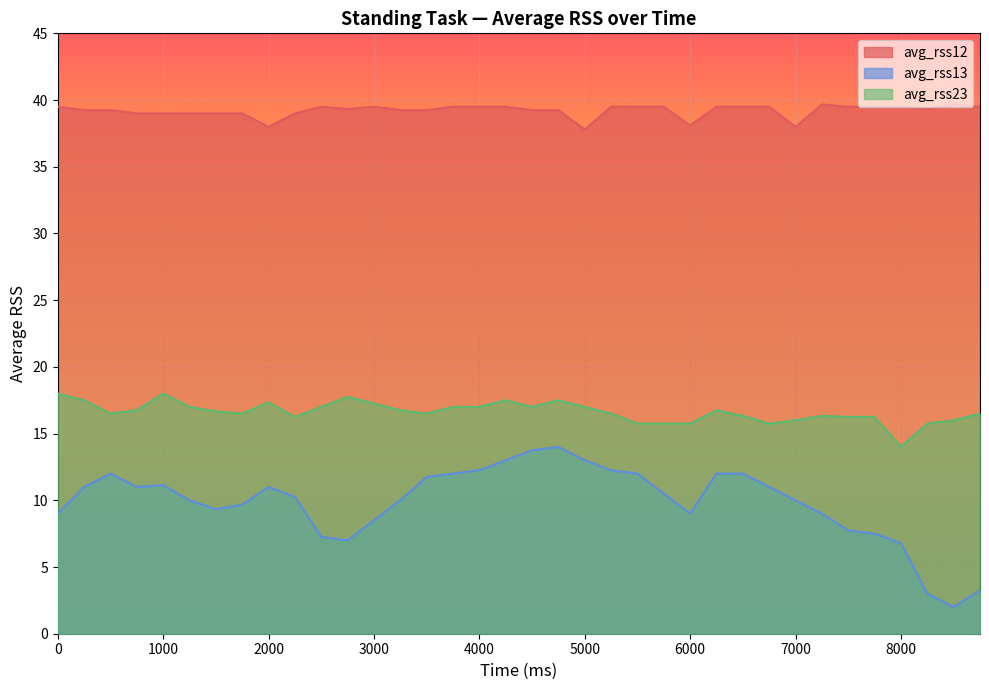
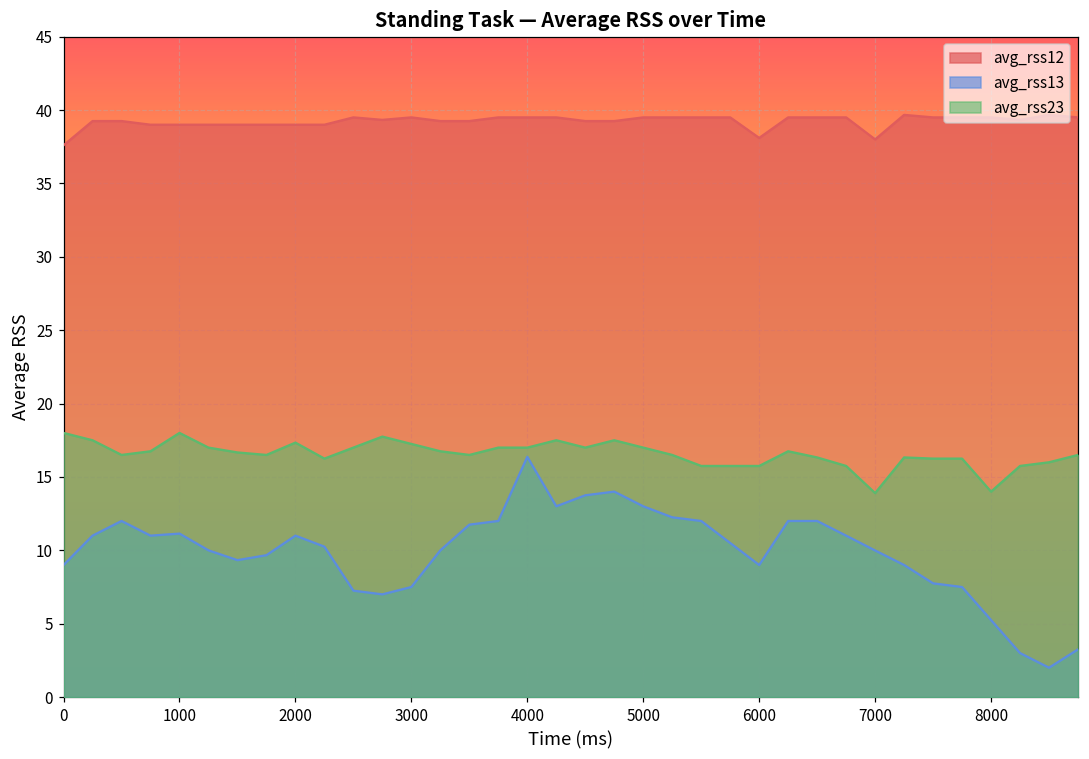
avg_rss12, 0: 39.5 -> 37.6
avg_rss12, 2000: 38 -> 39
avg_rss13, 3000: 8.5 -> 7.5
avg_rss13, 4000: 12.3 -> 16.4
avg_rss12, 5000: 37.8 -> 39.5
avg_rss23, 7000: 16.0 -> 13.9
avg_rss13, 8000: 6.8 -> 5.3
